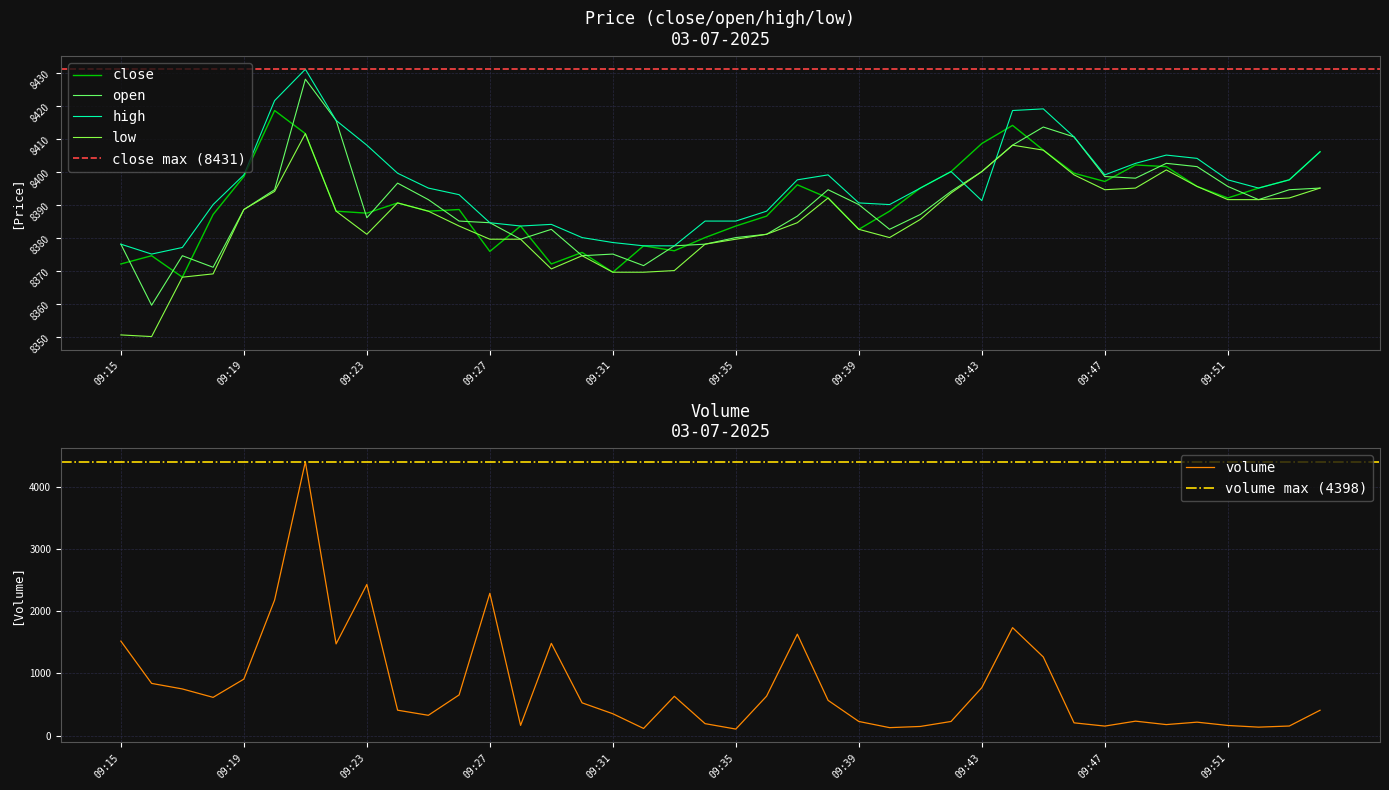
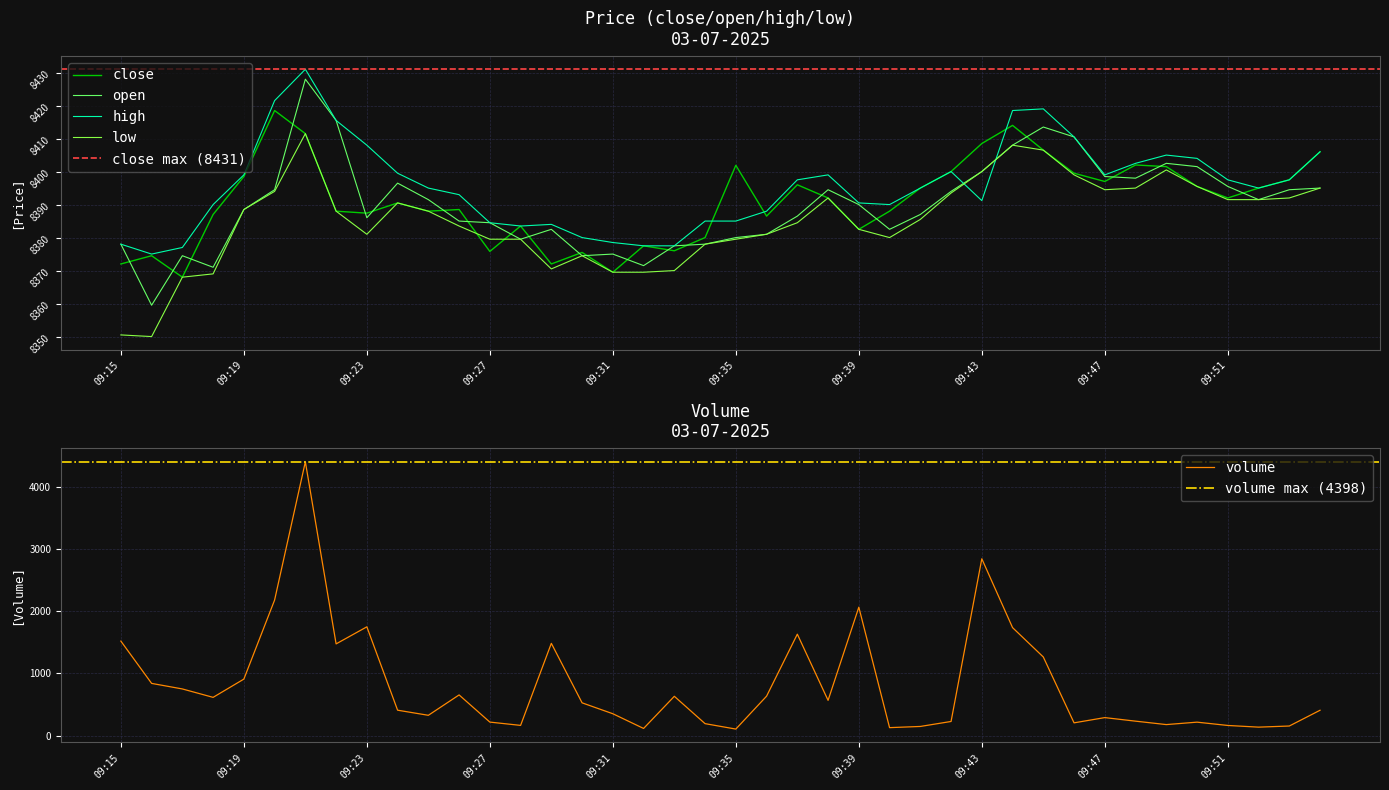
Price (close/open/high/low) 03-07-2025, close, 09:35: 8384 -> 8402
Volume 03-07-2025, 09:23: 2400 -> 1700
Volume 03-07-2025, 09:27: 2300 -> 200
Volume 03-07-2025, 09:39: 200 -> 2100
Volume 03-07-2025, 09:43: 800 -> 2800
Volume 03-07-2025, 09:47: 200 -> 300
